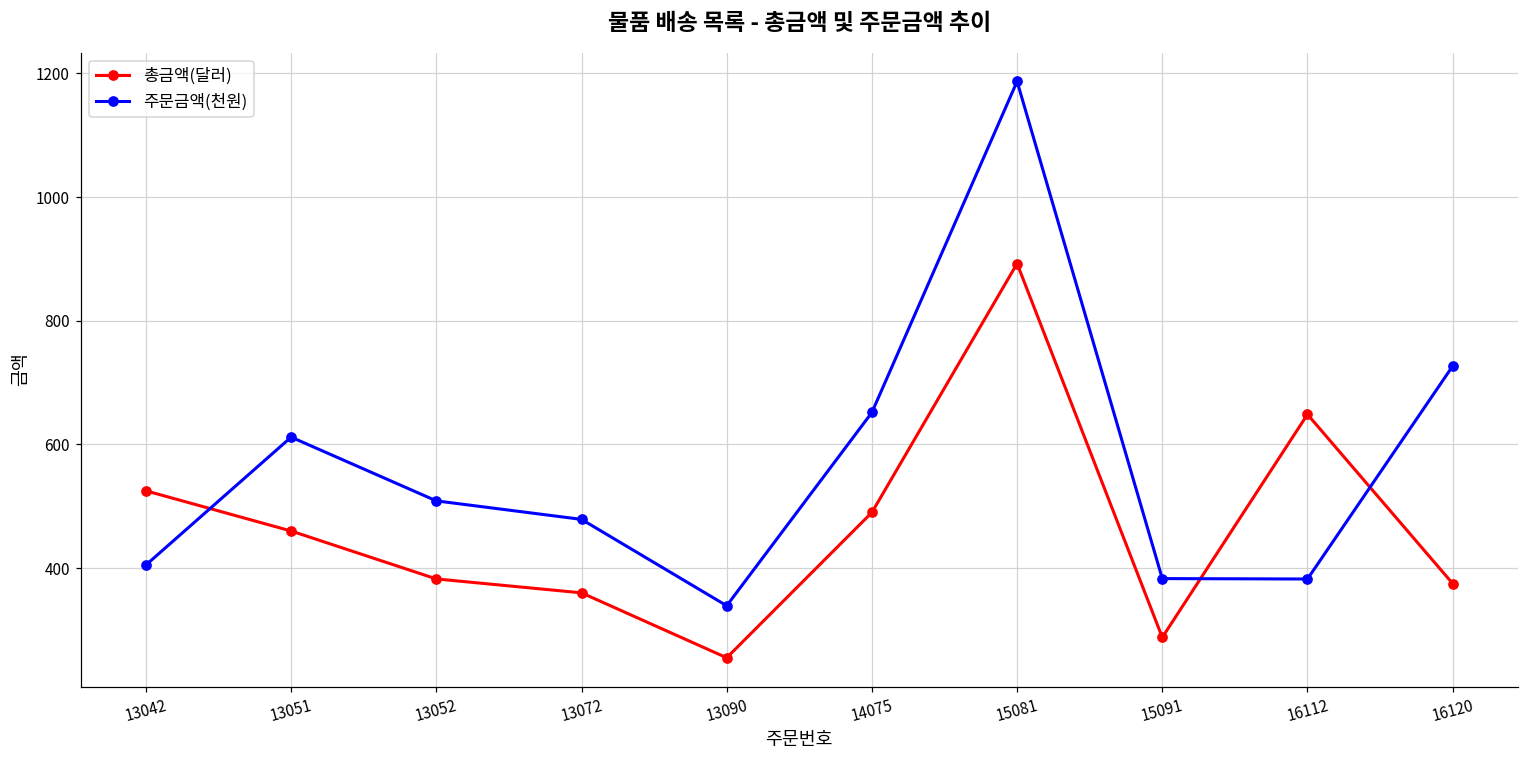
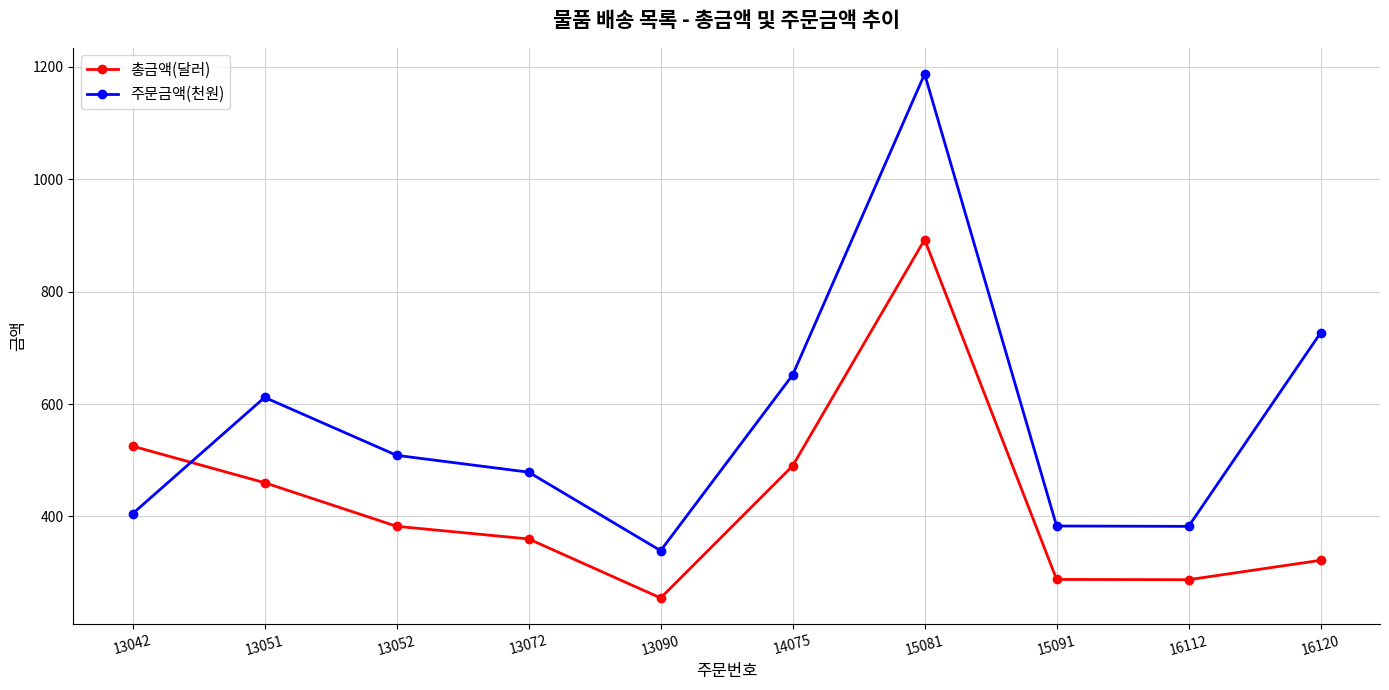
총금액(달러), 16112: 650 -> 290
총금액(달러), 16120: 380 -> 320
